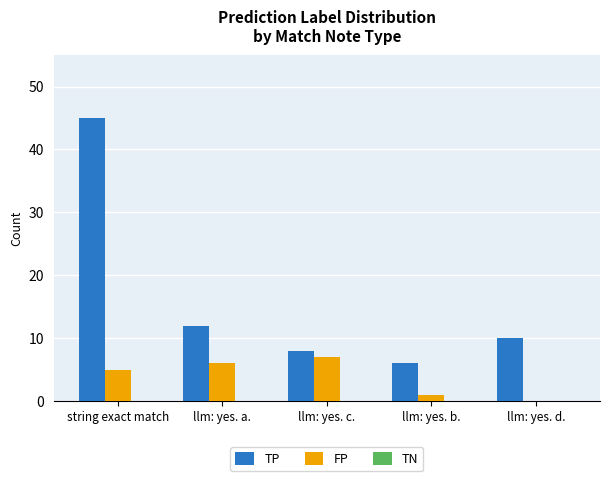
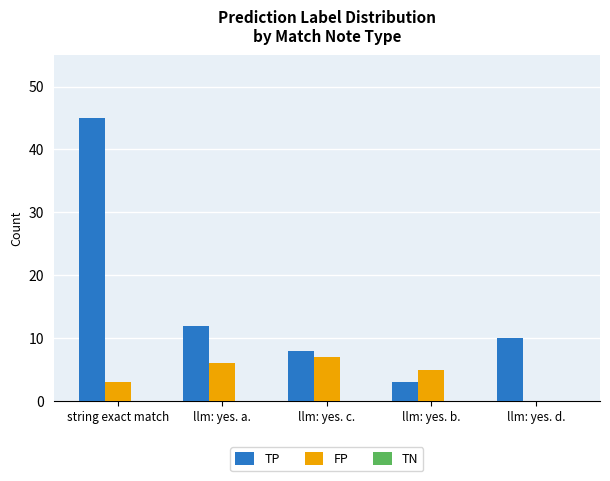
FP, string exact match: 5 -> 3
TP, llm: yes. b.: 6 -> 3
FP, llm: yes. b.: 1 -> 5
